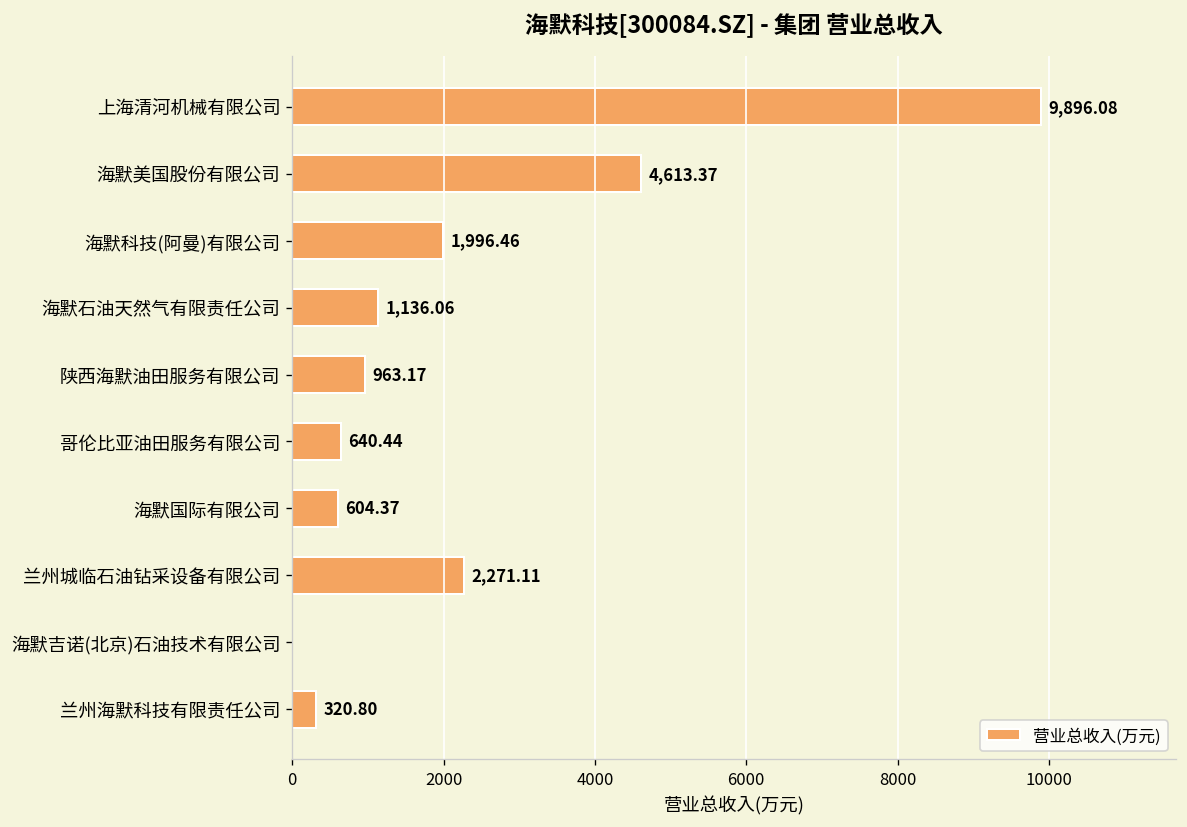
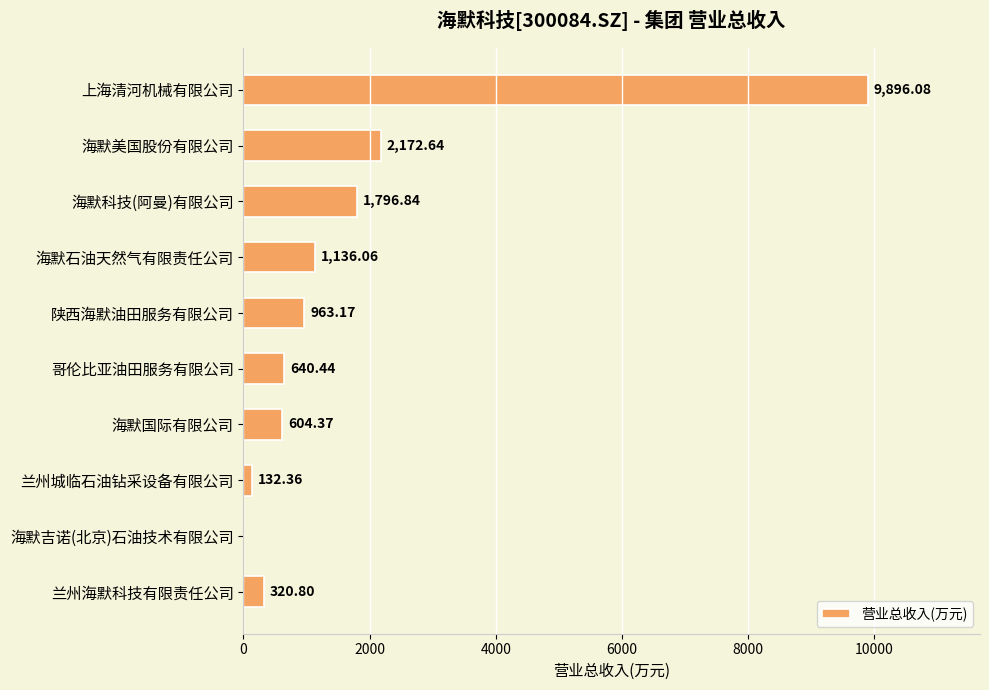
海默美国股份有限公司: 4,613.37 -> 2,172.64
海默科技(阿曼)有限公司: 1,996.46 -> 1,796.84
兰州城临石油钻采设备有限公司: 2,271.11 -> 132.36
